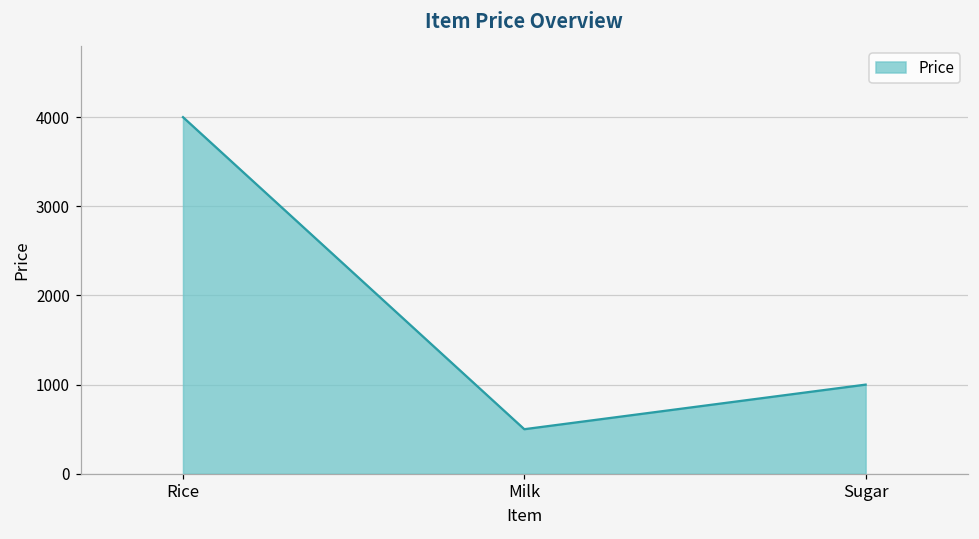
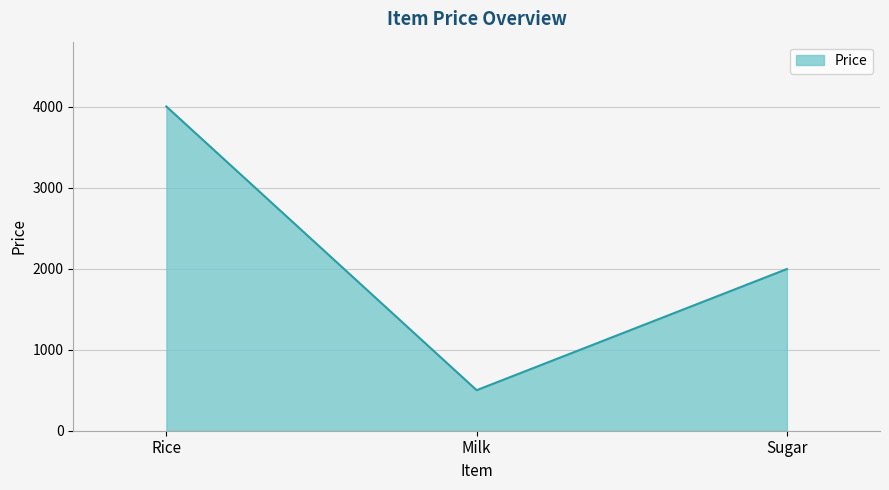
Sugar: 1000 -> 2000
